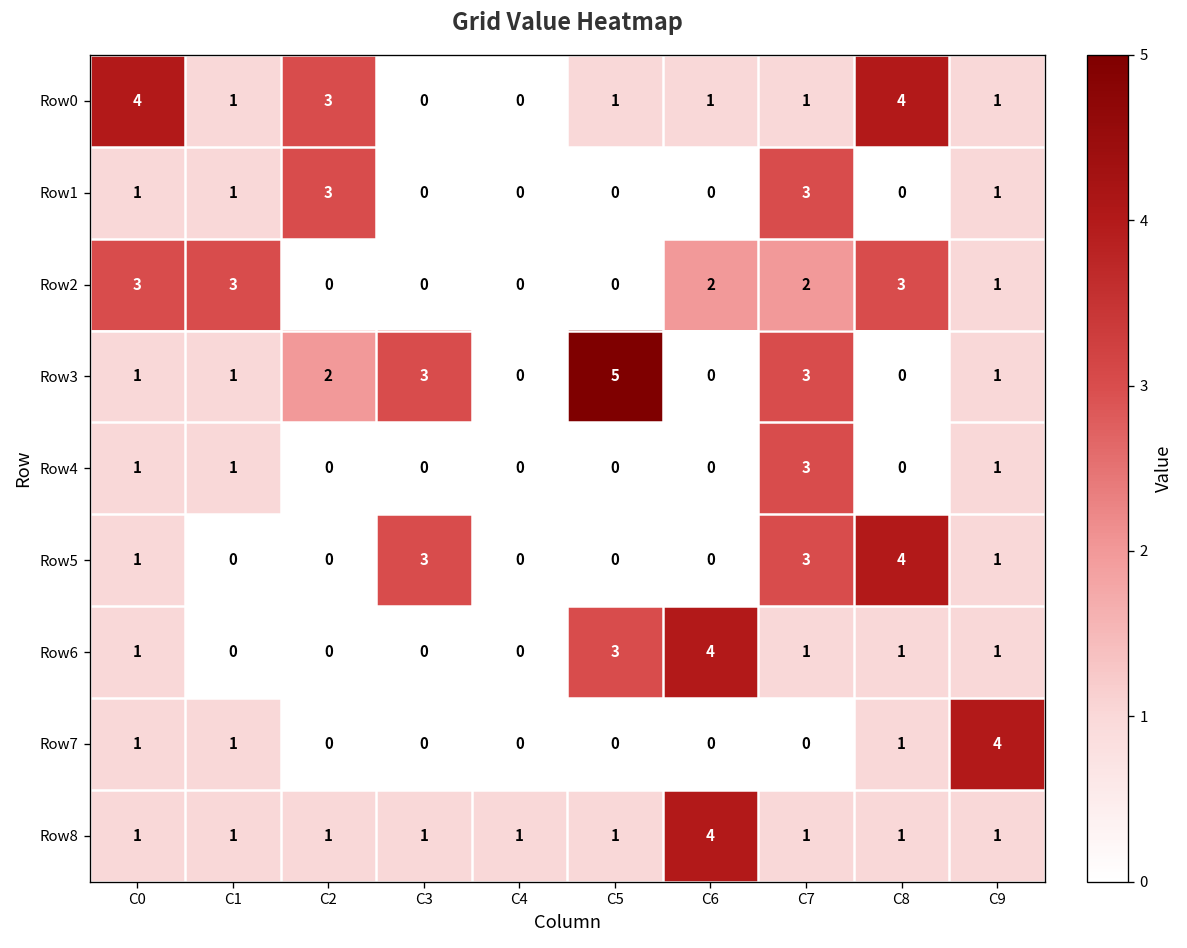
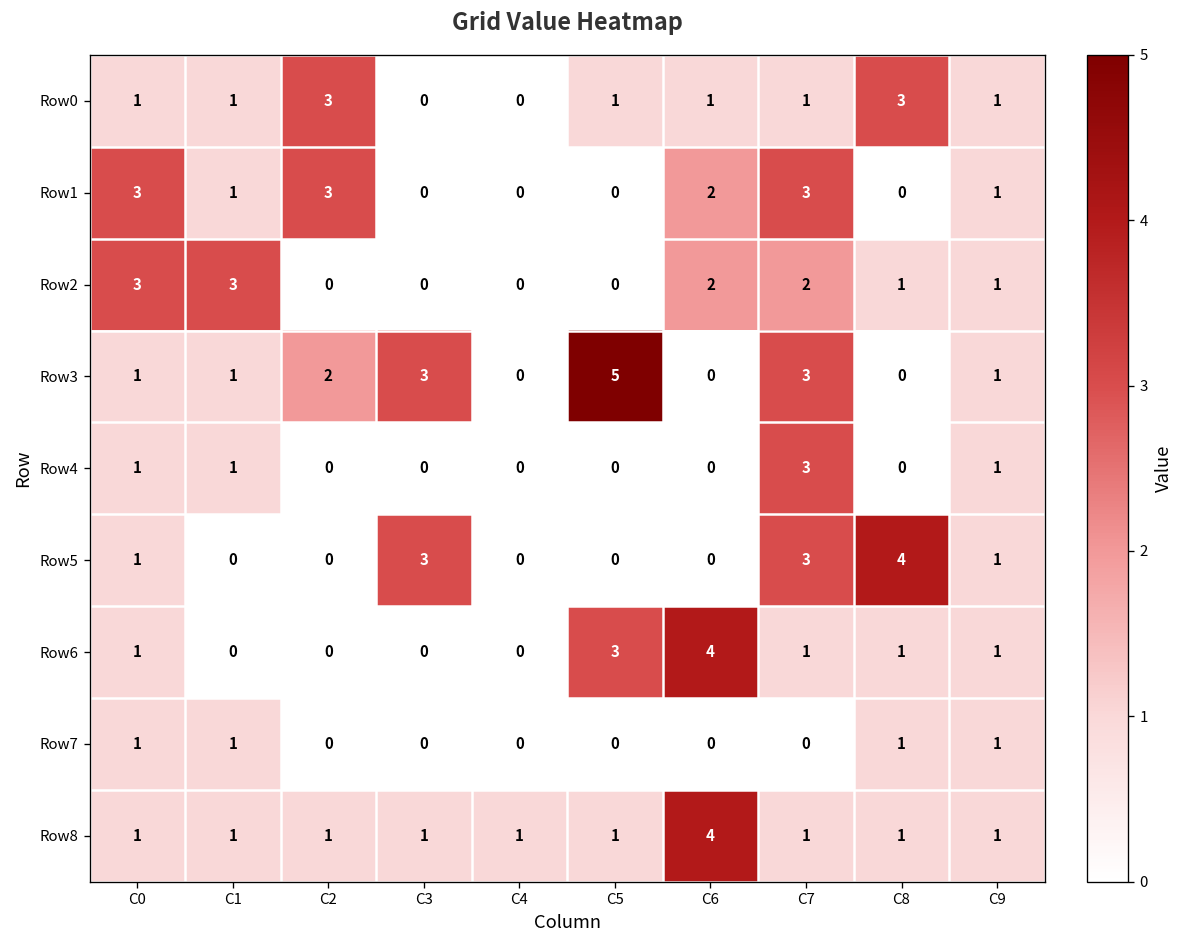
Row0, C0: 4 -> 1
Row0, C8: 4 -> 3
Row1, C0: 1 -> 3
Row1, C6: 0 -> 2
Row2, C8: 3 -> 1
Row7, C9: 4 -> 1
